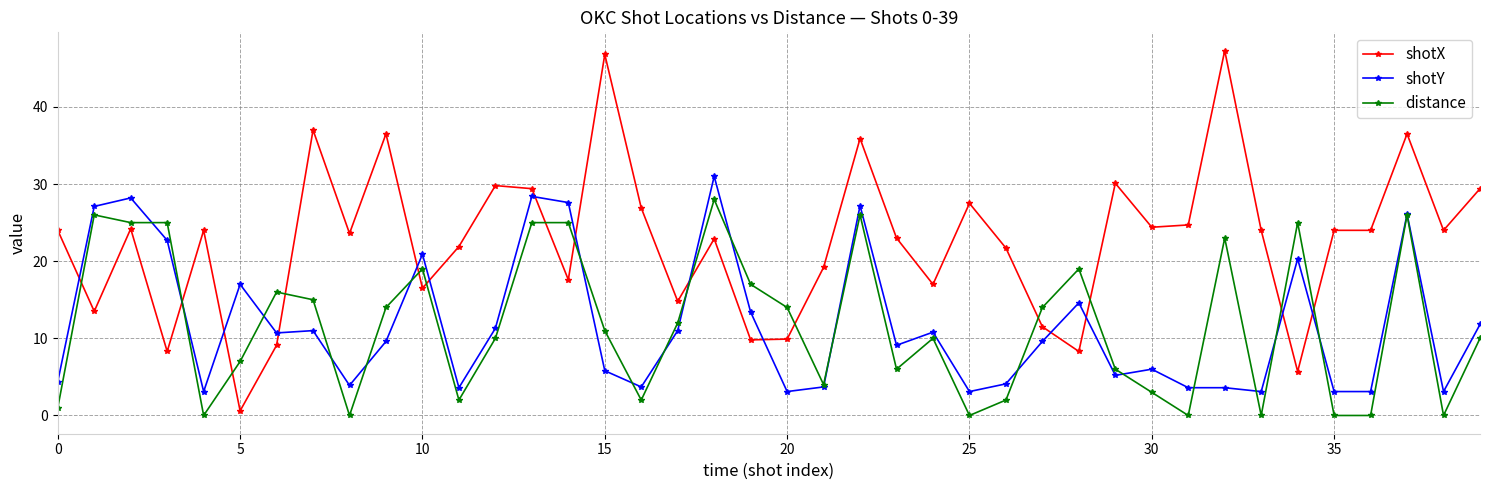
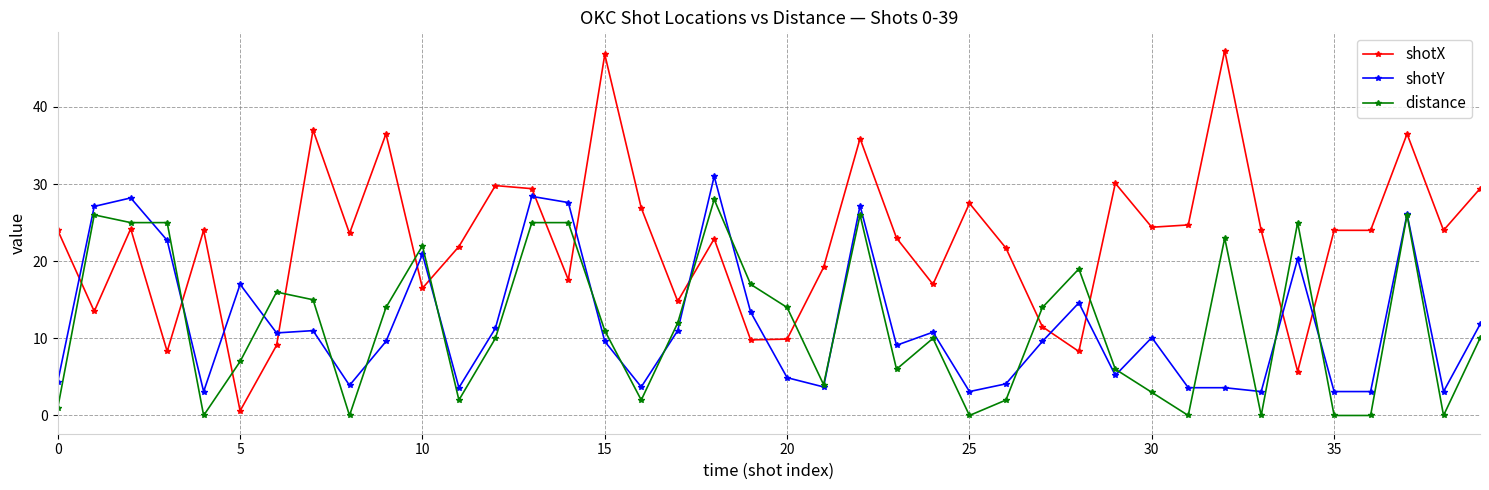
distance, 10: 19 -> 22
shotY, 15: 6 -> 10
shotY, 20: 3 -> 5
shotY, 30: 6 -> 10
